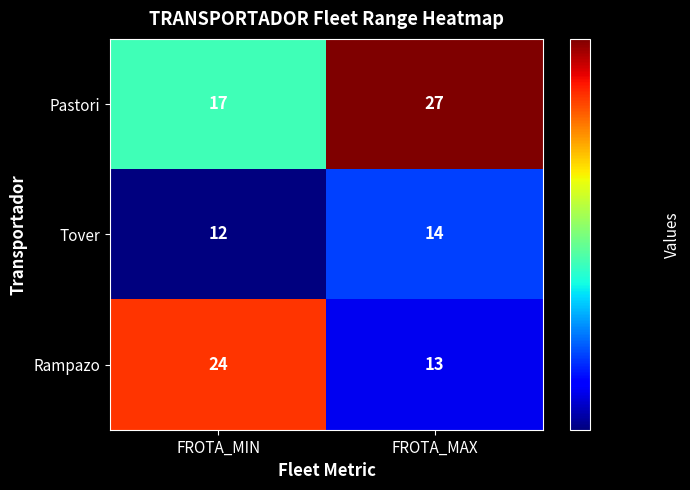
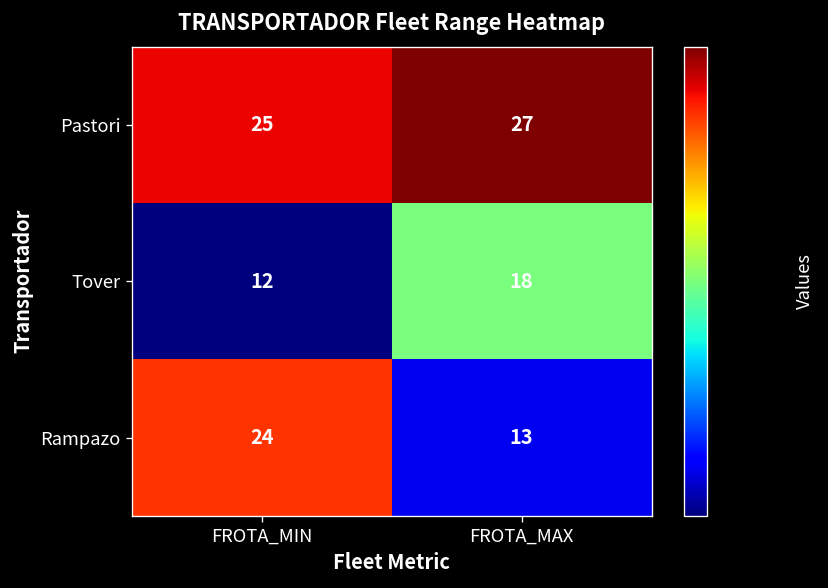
Pastori, FROTA_MIN: 17 -> 25
Tover, FROTA_MAX: 14 -> 18
